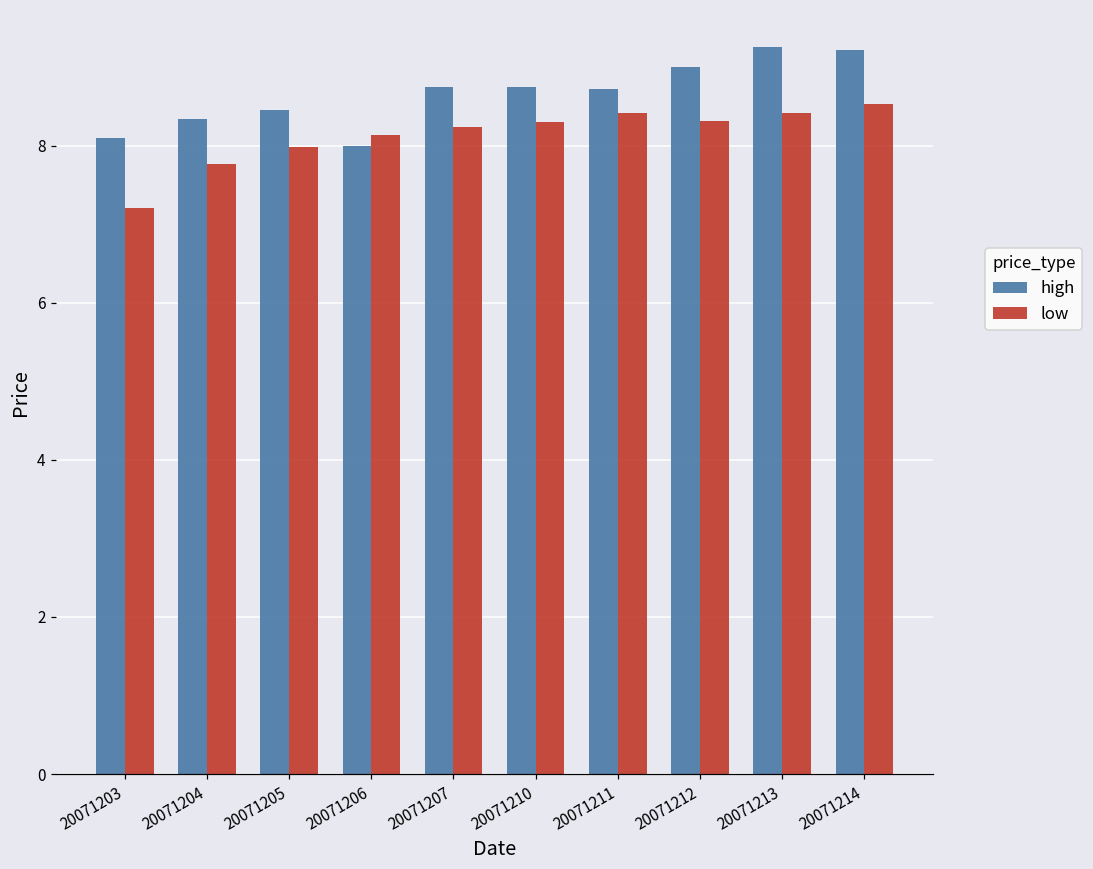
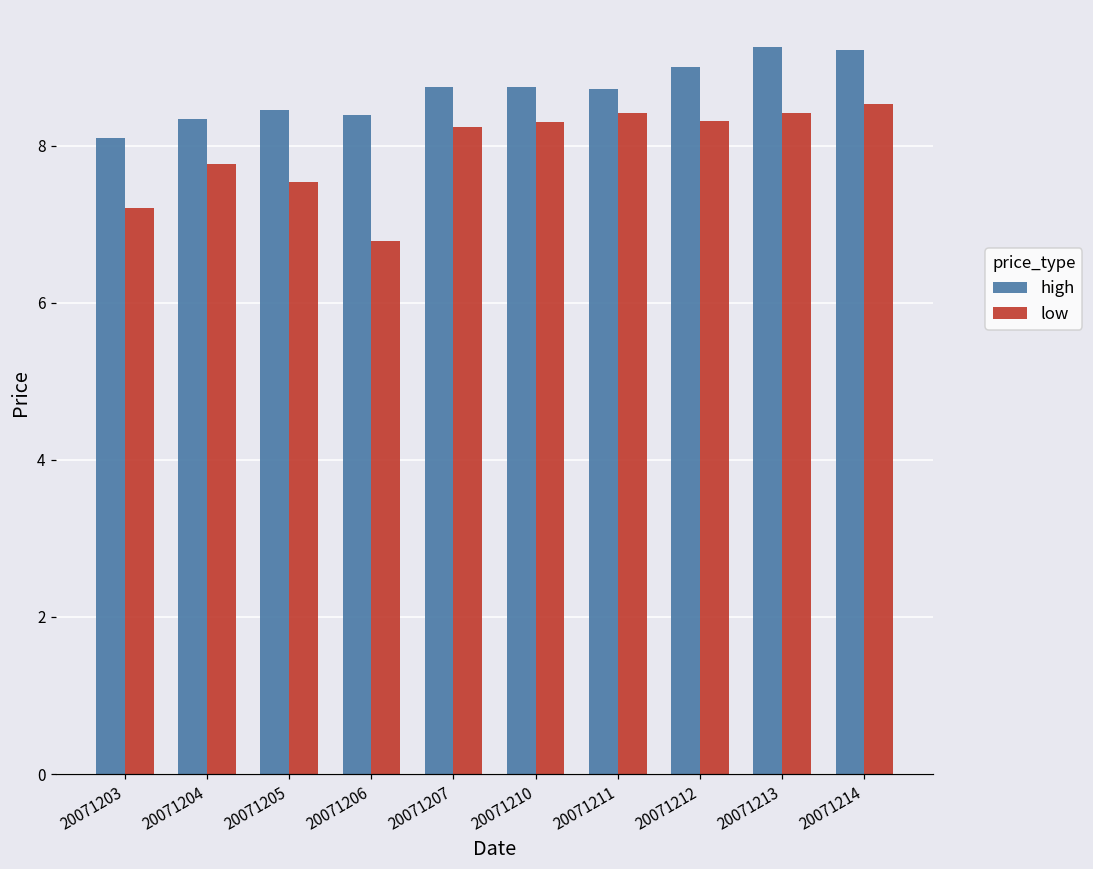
low, 20071205: 8.0 -> 7.5
high, 20071206: 8.0 -> 8.4
low, 20071206: 8.1 -> 6.8
